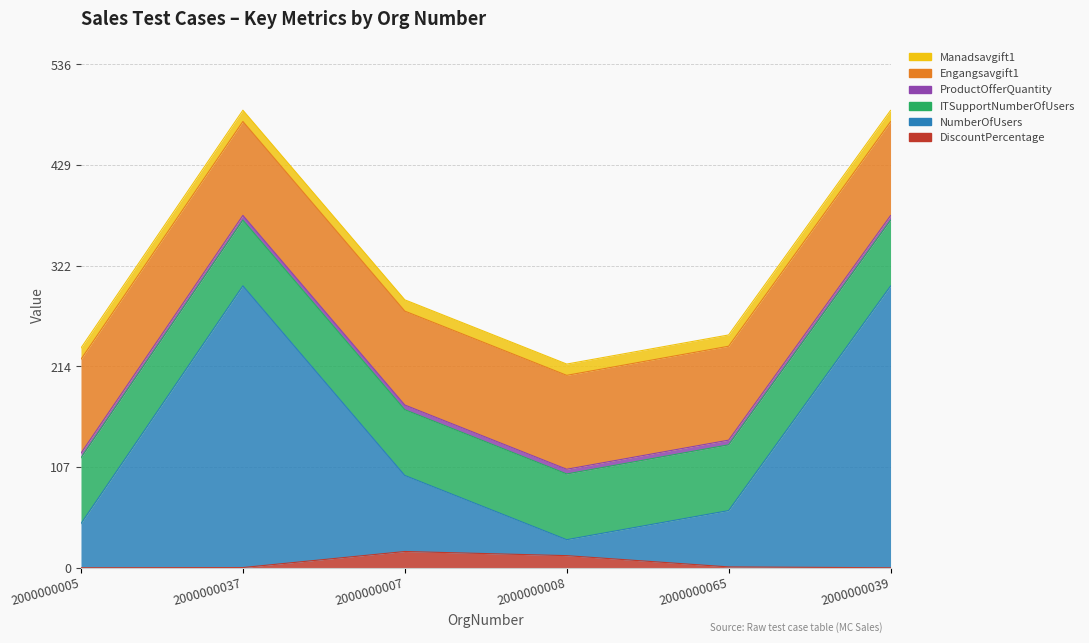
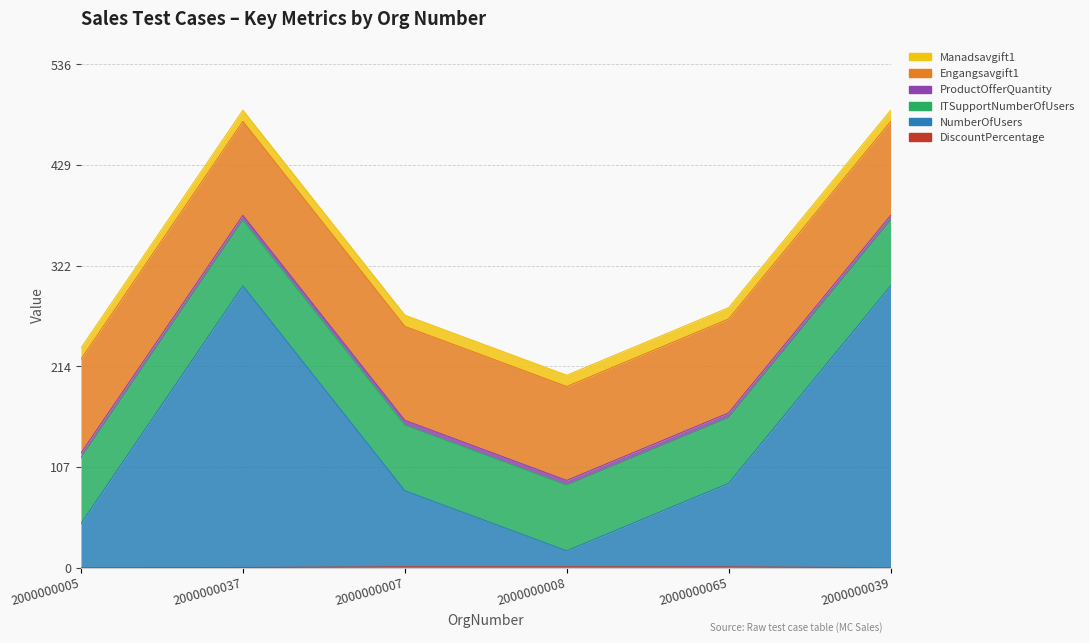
DiscountPercentage, 2000000007: 20 -> 0
DiscountPercentage, 2000000008: 10 -> 0
NumberOfUsers, 2000000065: 60 -> 90
